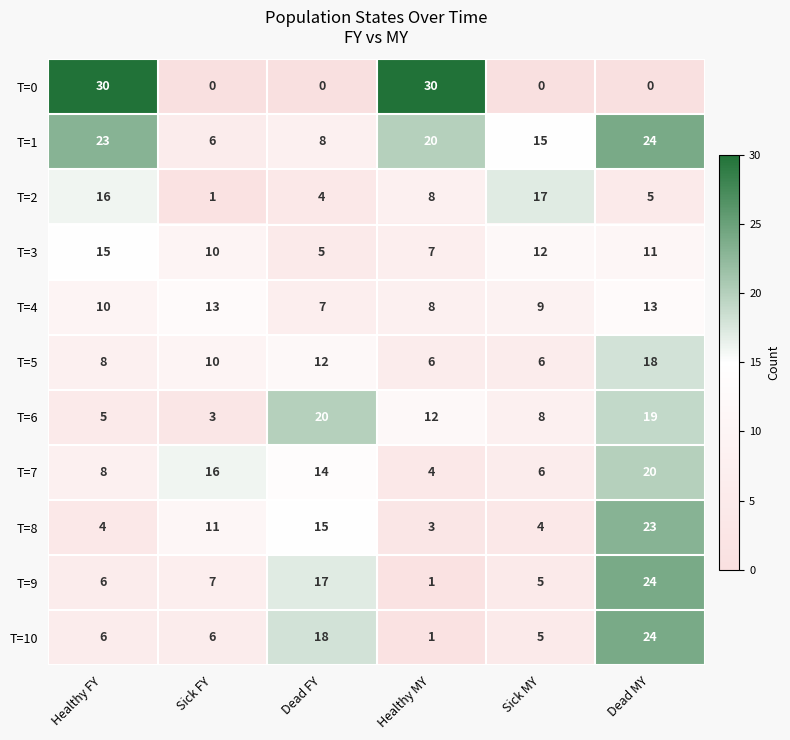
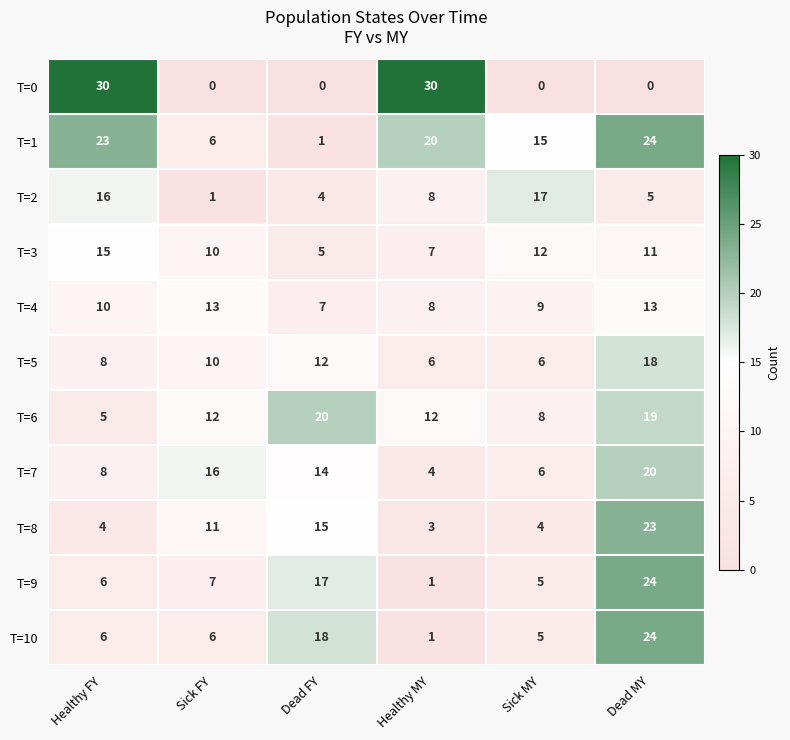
T=1, Dead FY: 8 -> 1
T=6, Sick FY: 3 -> 12
